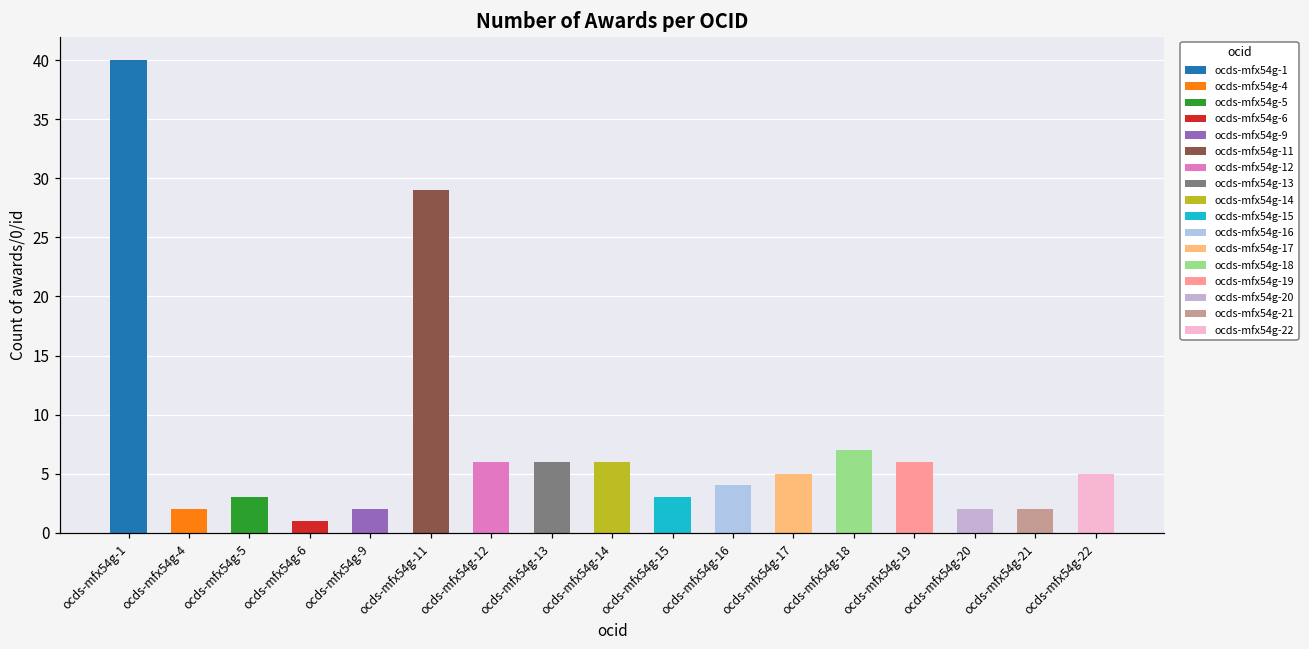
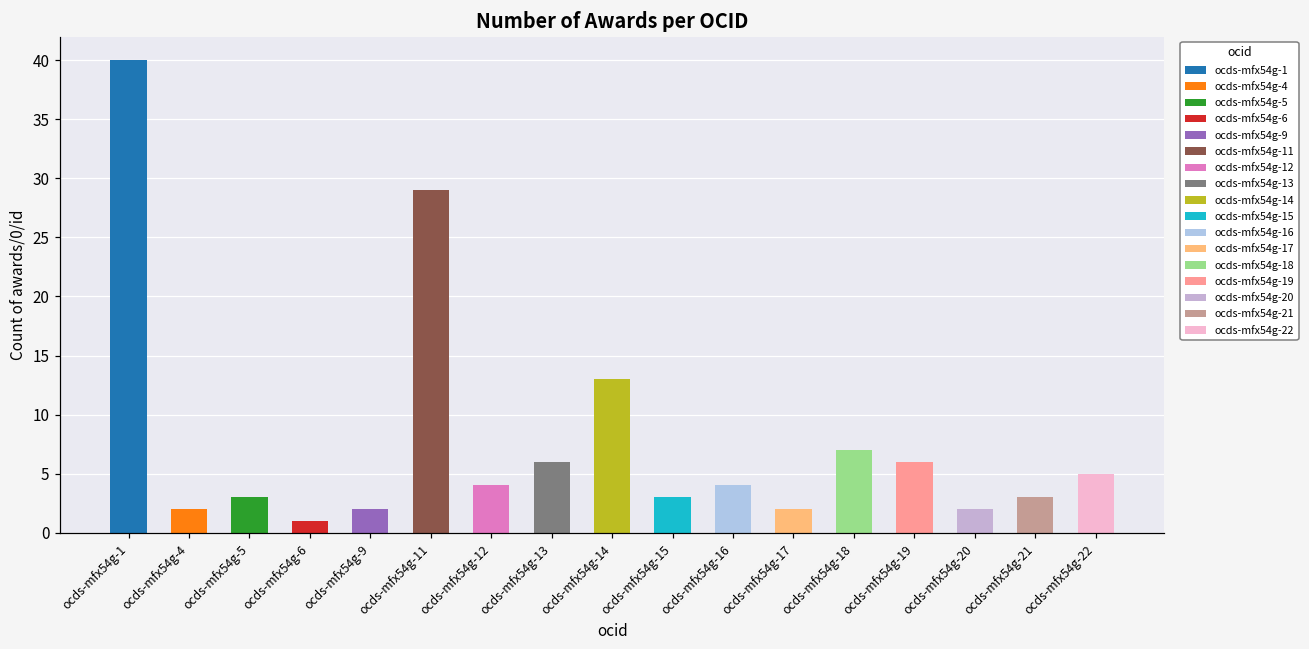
ocds-mfx54g-12: 6 -> 4
ocds-mfx54g-14: 6 -> 13
ocds-mfx54g-17: 5 -> 2
ocds-mfx54g-21: 2 -> 3
